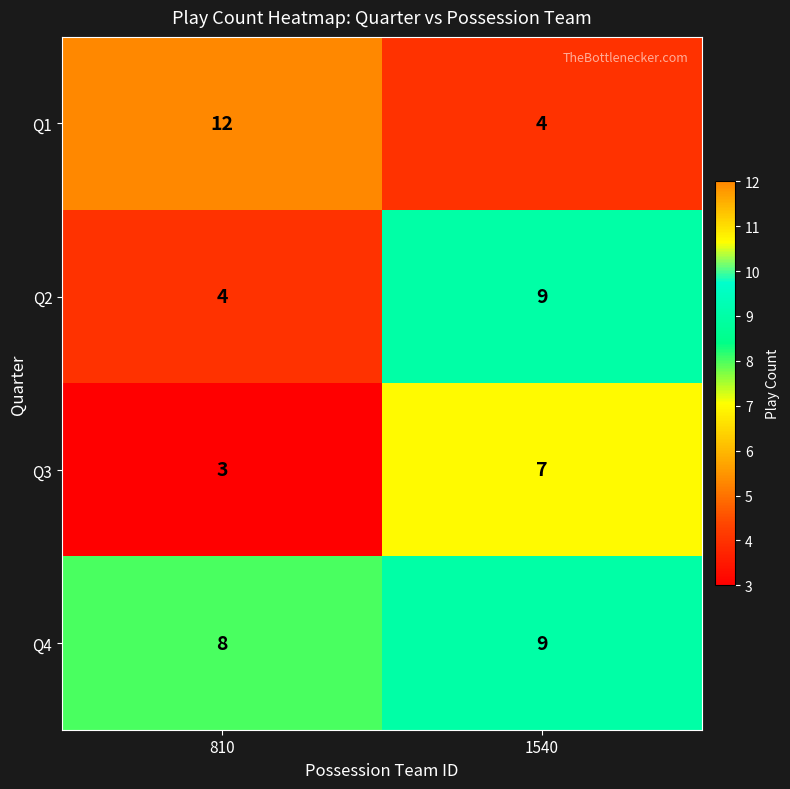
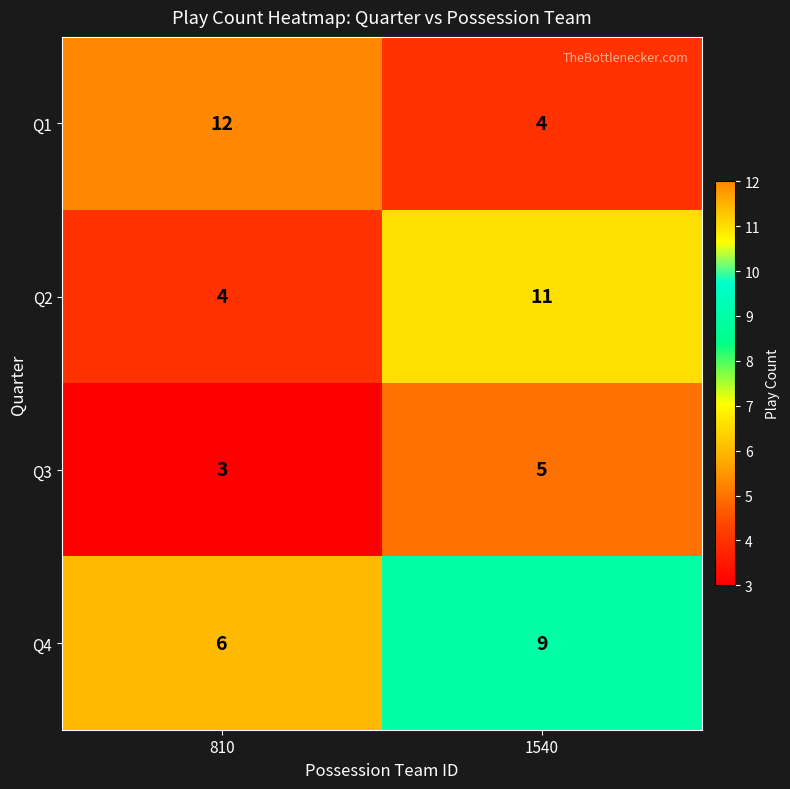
Q2, 1540: 9 -> 11
Q3, 1540: 7 -> 5
Q4, 810: 8 -> 6
